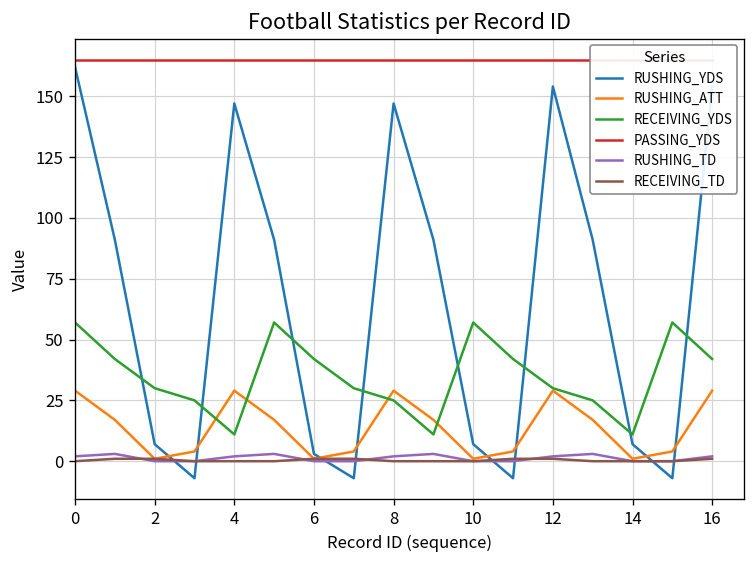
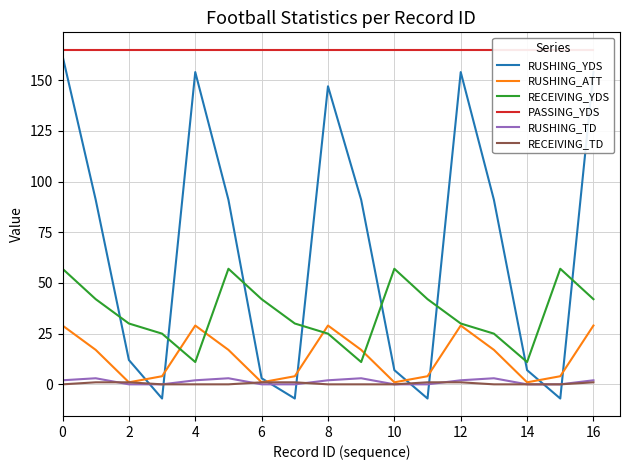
RUSHING_YDS, 2: 7 -> 12
RUSHING_YDS, 4: 147 -> 154
